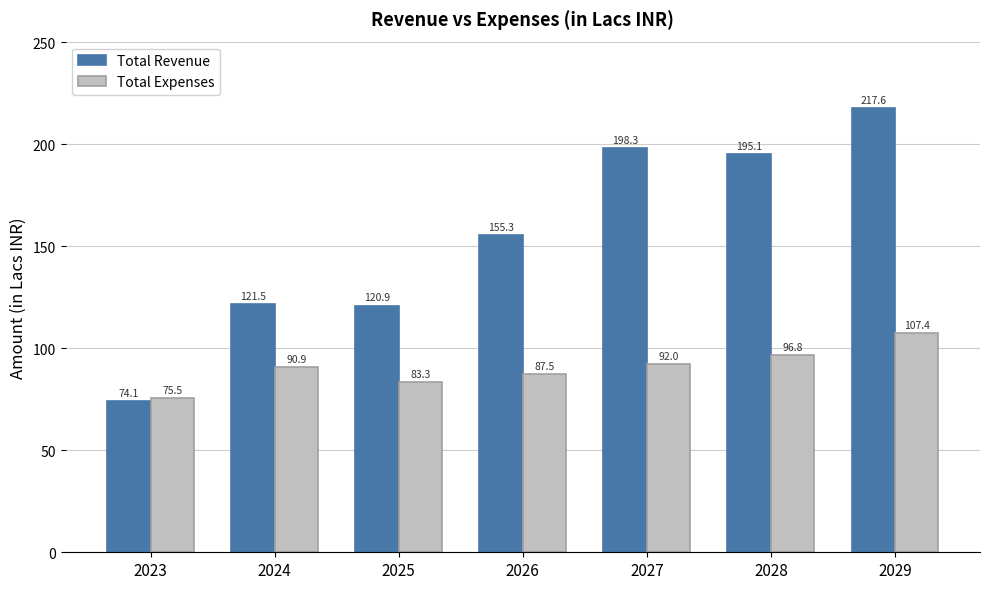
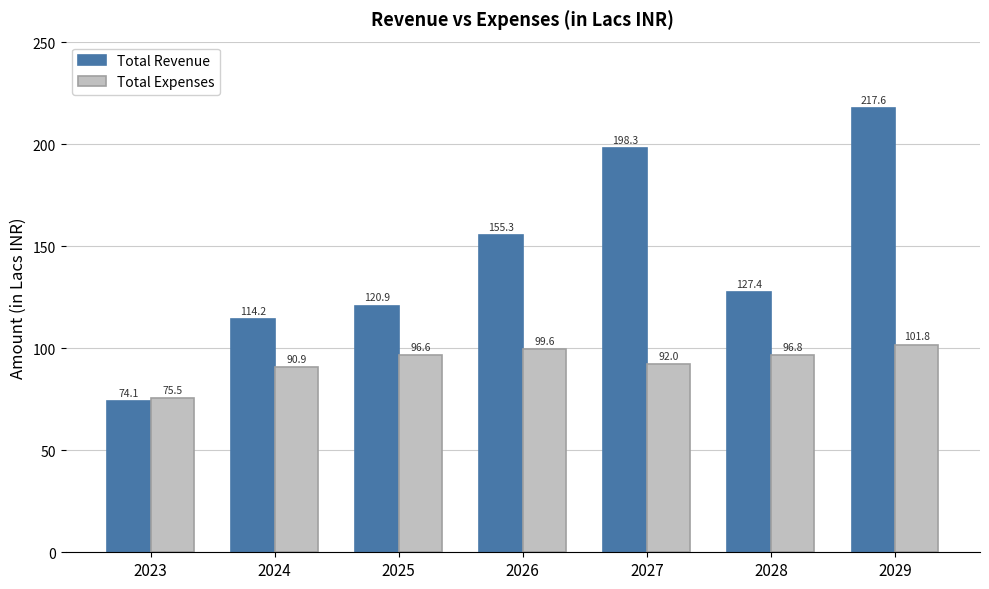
Total Revenue, 2024: 121.5 -> 114.2
Total Expenses, 2025: 83.3 -> 96.6
Total Expenses, 2026: 87.5 -> 99.6
Total Revenue, 2028: 195.1 -> 127.4
Total Expenses, 2029: 107.4 -> 101.8
